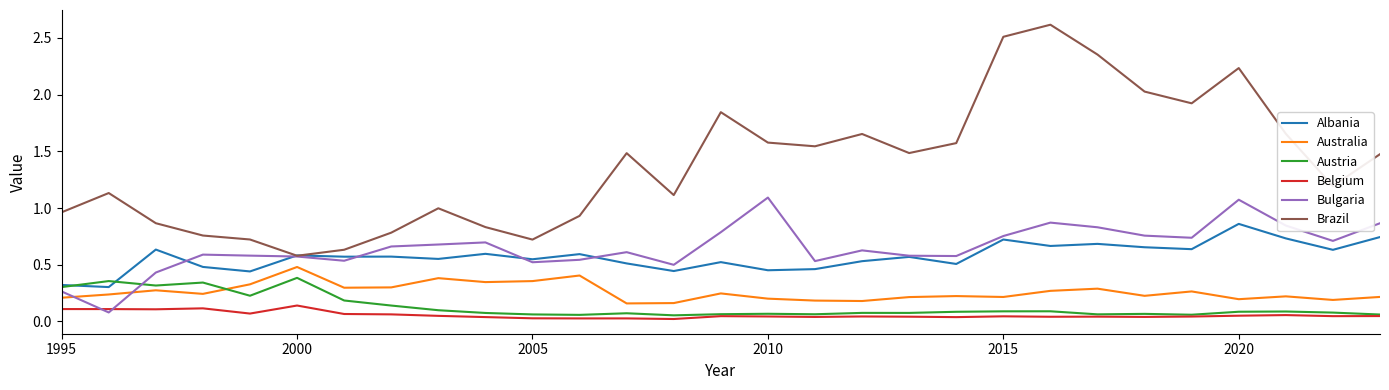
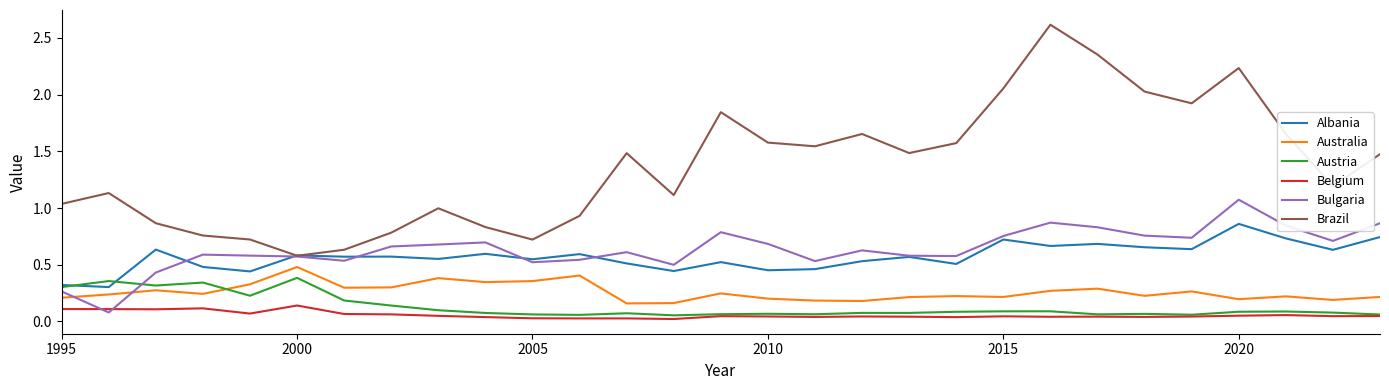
Brazil, 1995: 0.96 -> 1.04
Bulgaria, 2010: 1.09 -> 0.68
Brazil, 2015: 2.51 -> 2.05
